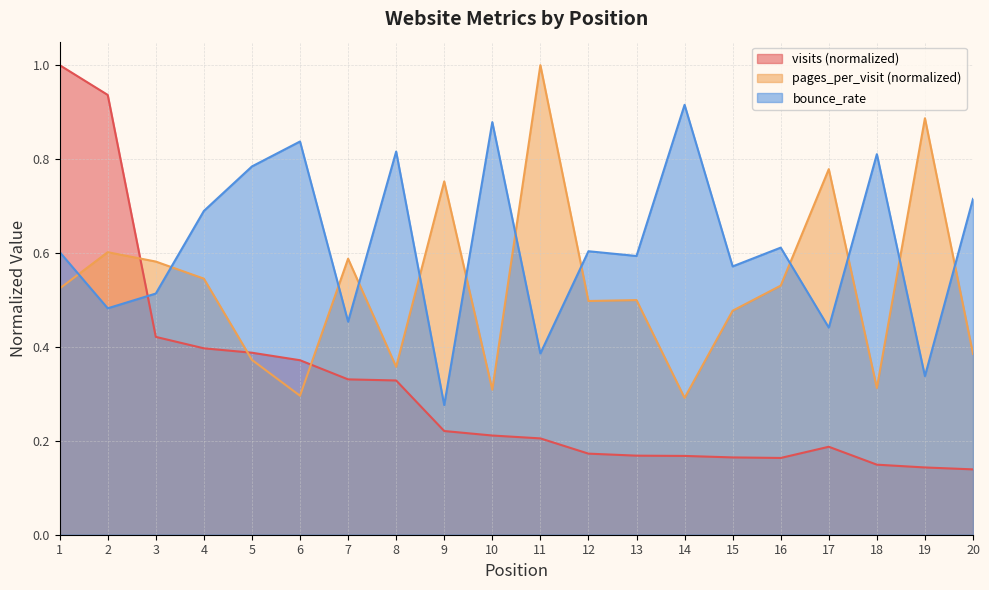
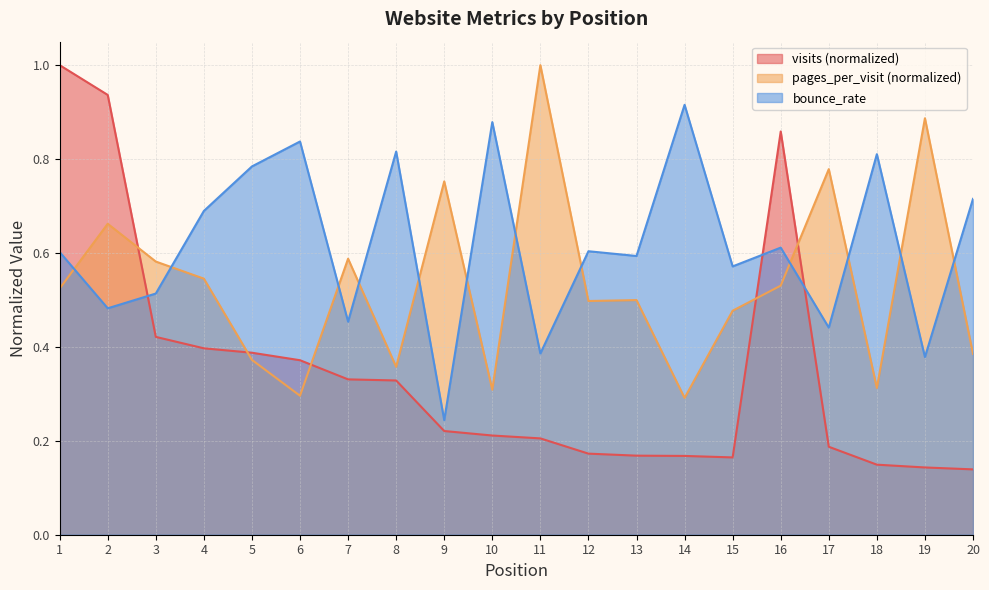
pages_per_visit (normalized), 2: 0.60 -> 0.66
bounce_rate, 9: 0.28 -> 0.24
visits (normalized), 16: 0.16 -> 0.86
bounce_rate, 19: 0.34 -> 0.38
